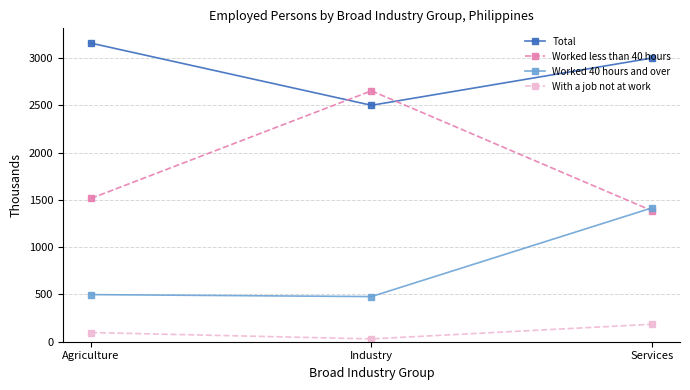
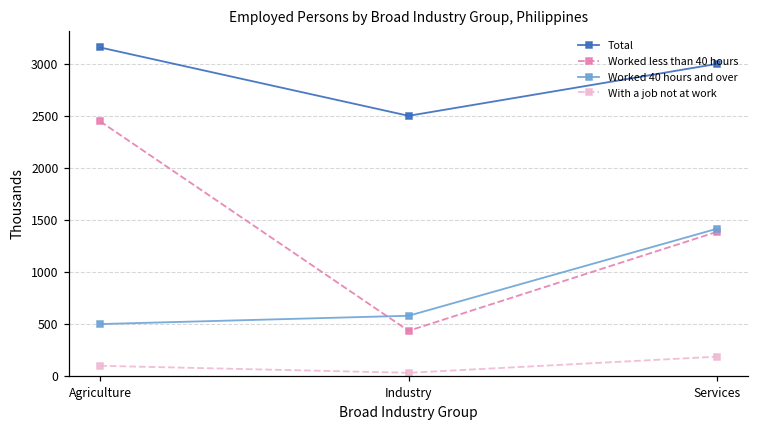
Worked less than 40 hours, Agriculture: 1500 -> 2400
Worked less than 40 hours, Industry: 2700 -> 400
Worked 40 hours and over, Industry: 500 -> 600
